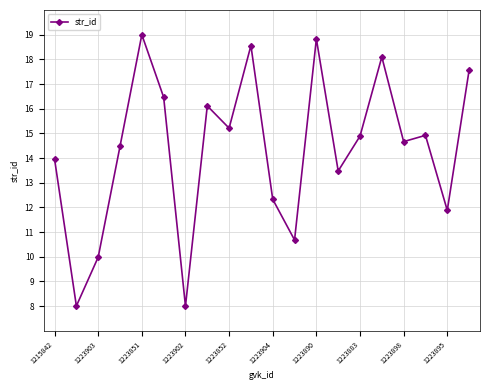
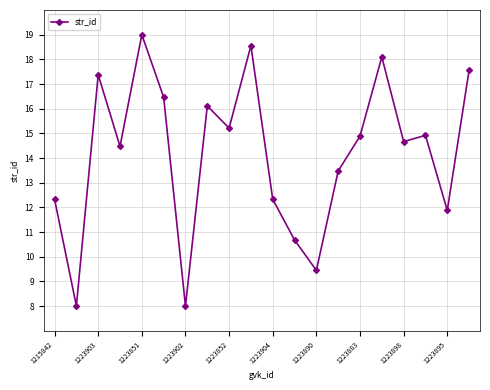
1215842: 14.0 -> 12.3
1223903: 10.0 -> 17.4
1223890: 18.8 -> 9.4
